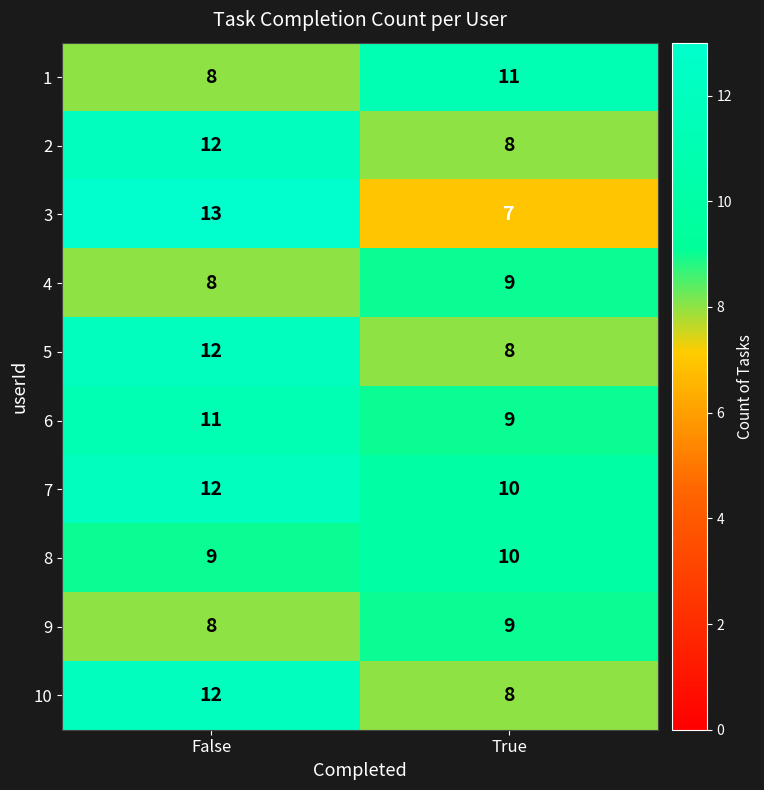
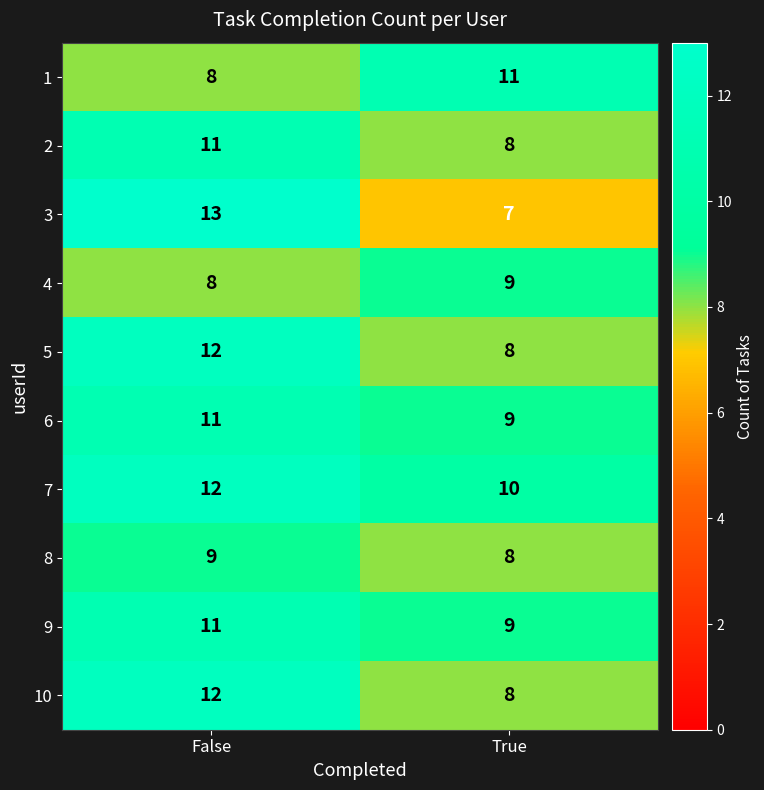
2, False: 12 -> 11
8, True: 10 -> 8
9, False: 8 -> 11
